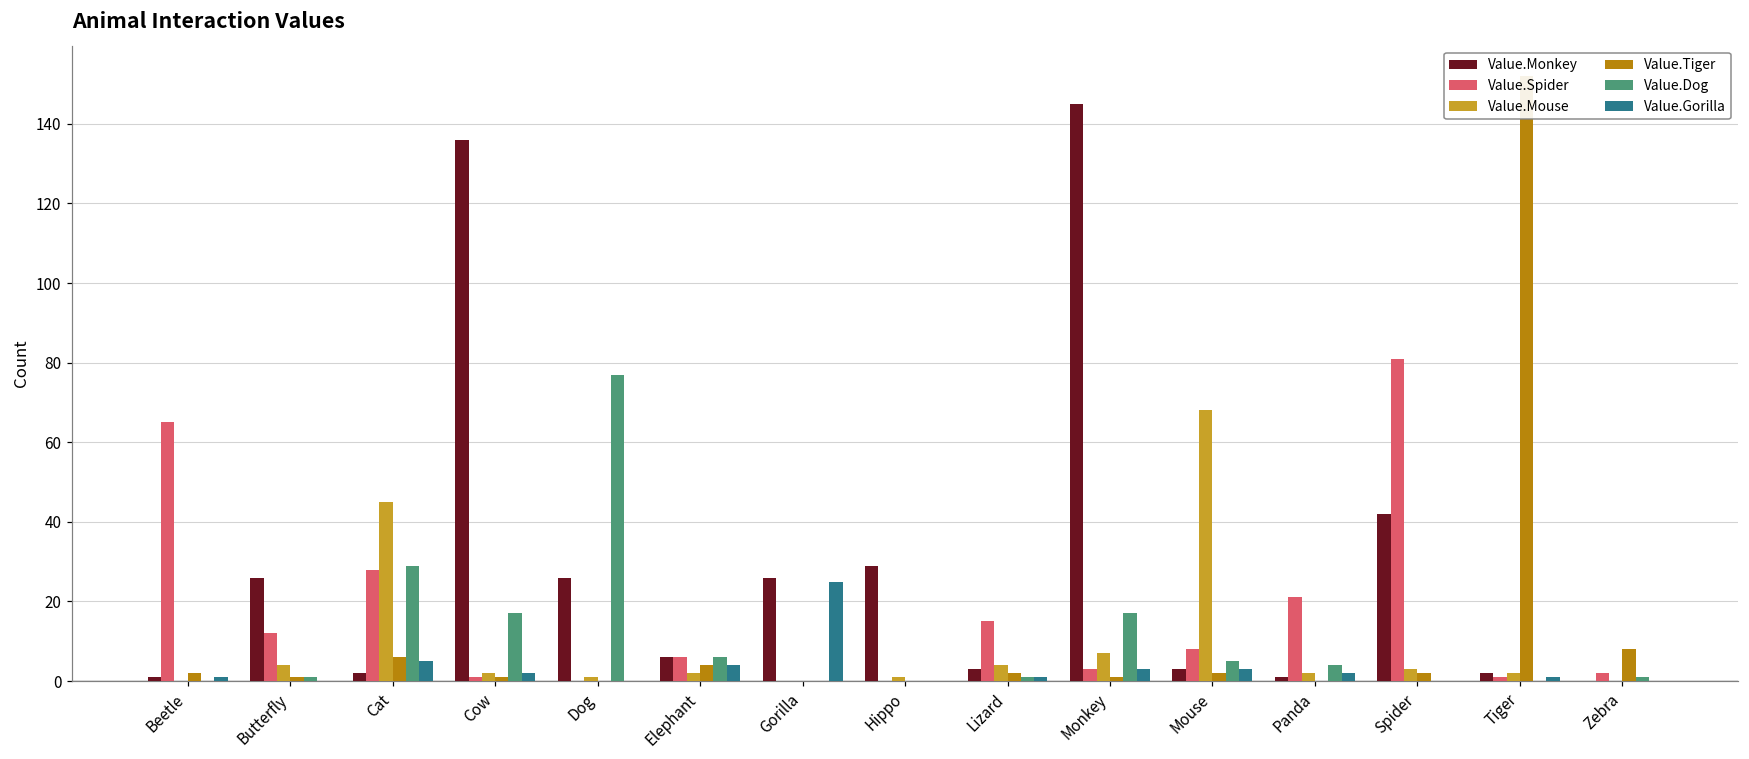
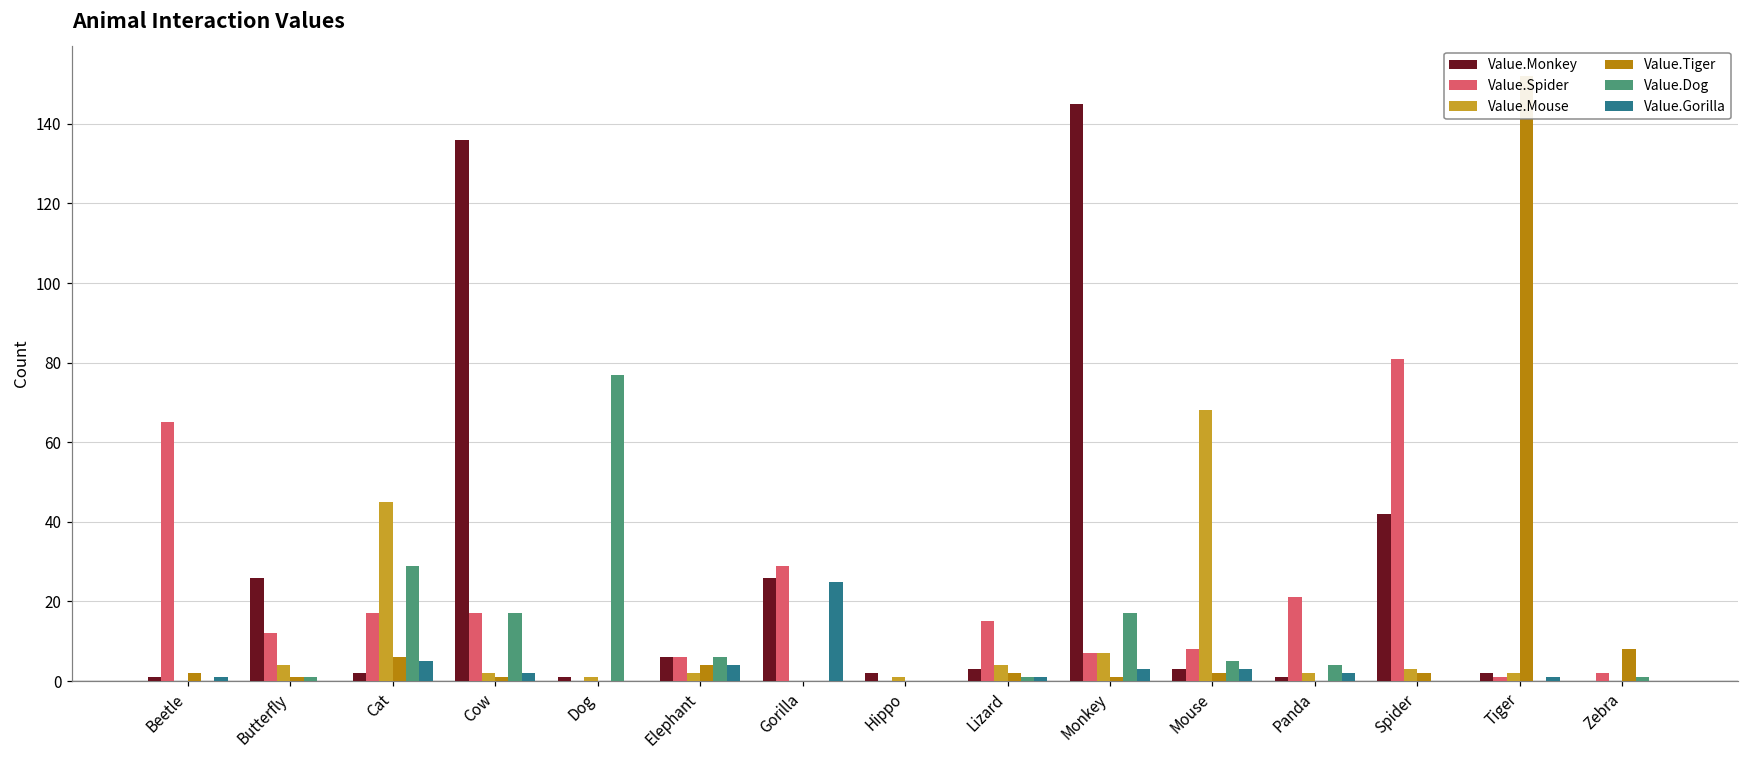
Value.Spider, Cat: 28 -> 17
Value.Spider, Cow: 1 -> 17
Value.Monkey, Dog: 26 -> 1
Value.Spider, Gorilla: 0 -> 29
Value.Monkey, Hippo: 29 -> 2
Value.Spider, Monkey: 3 -> 7
